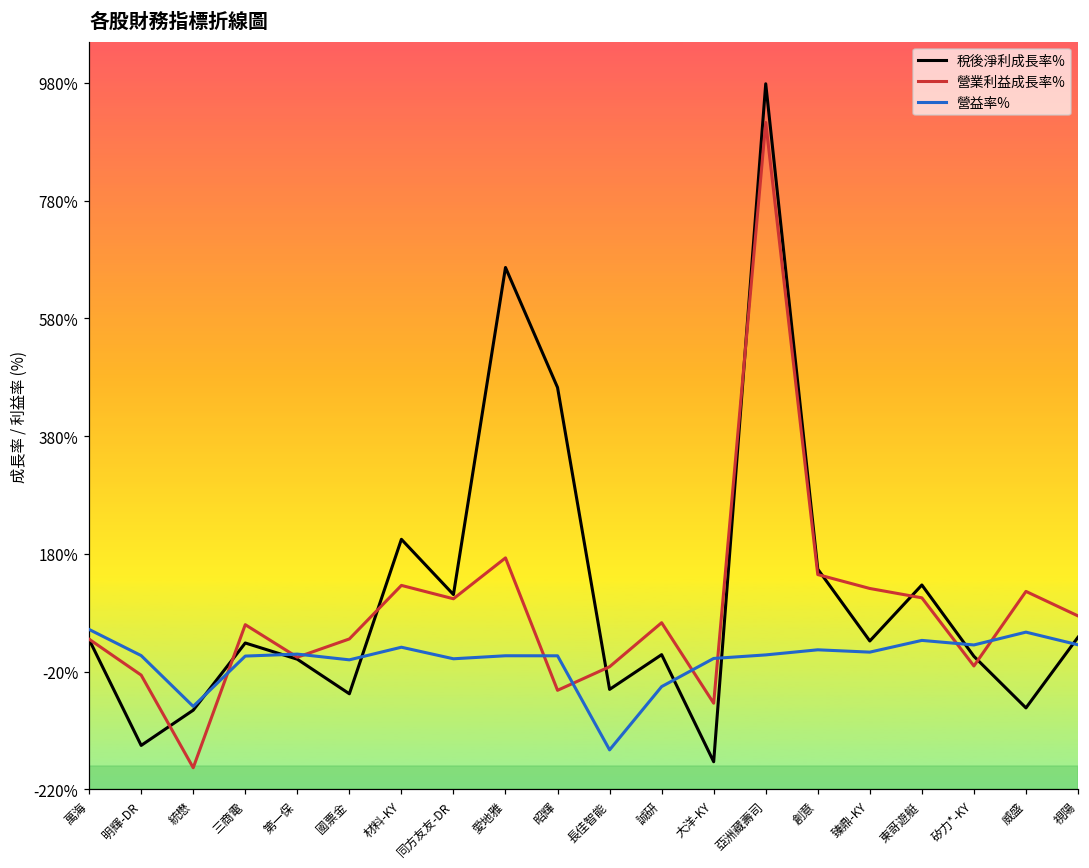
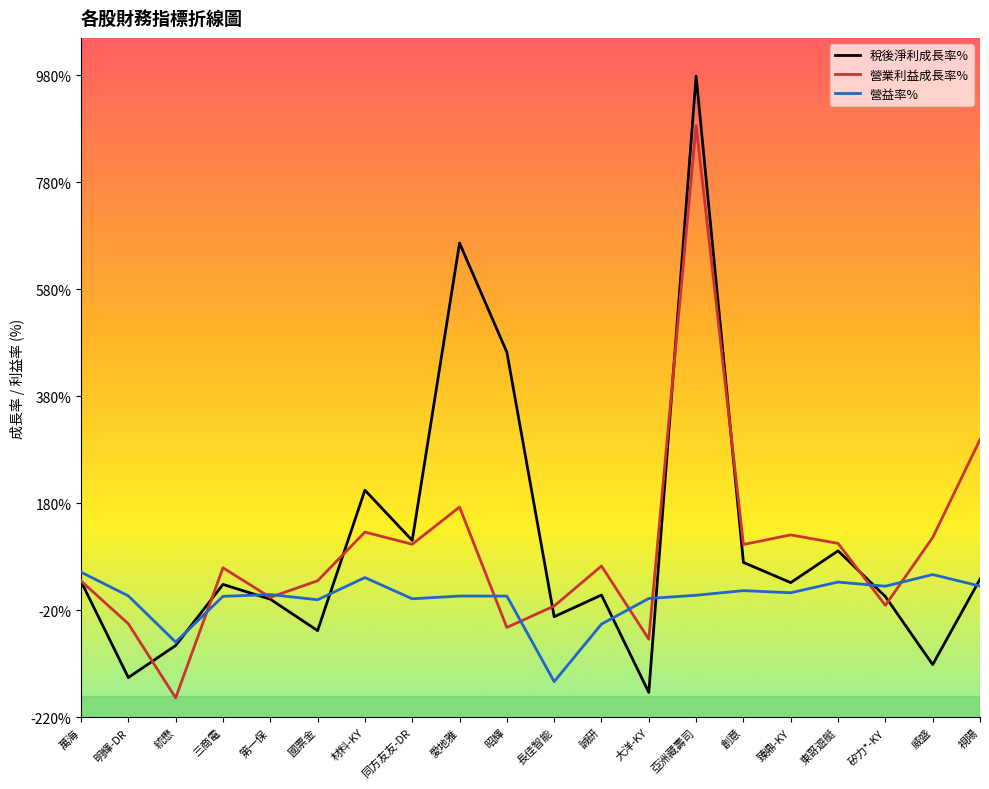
營業利益成長率%, 明輝-DR: -30% -> -40%
營益率%, 材料-KY: 20% -> 40%
稅後淨利成長率%, 長佳智能: -50% -> -30%
營業利益成長率%, 亞洲藏壽司: 910% -> 890%
稅後淨利成長率%, 創意: 150% -> 70%
營業利益成長率%, 創意: 140% -> 100%
稅後淨利成長率%, 東哥遊艇: 130% -> 90%
稅後淨利成長率%, 威盛: -80% -> -120%
營業利益成長率%, 視陽: 70% -> 300%
